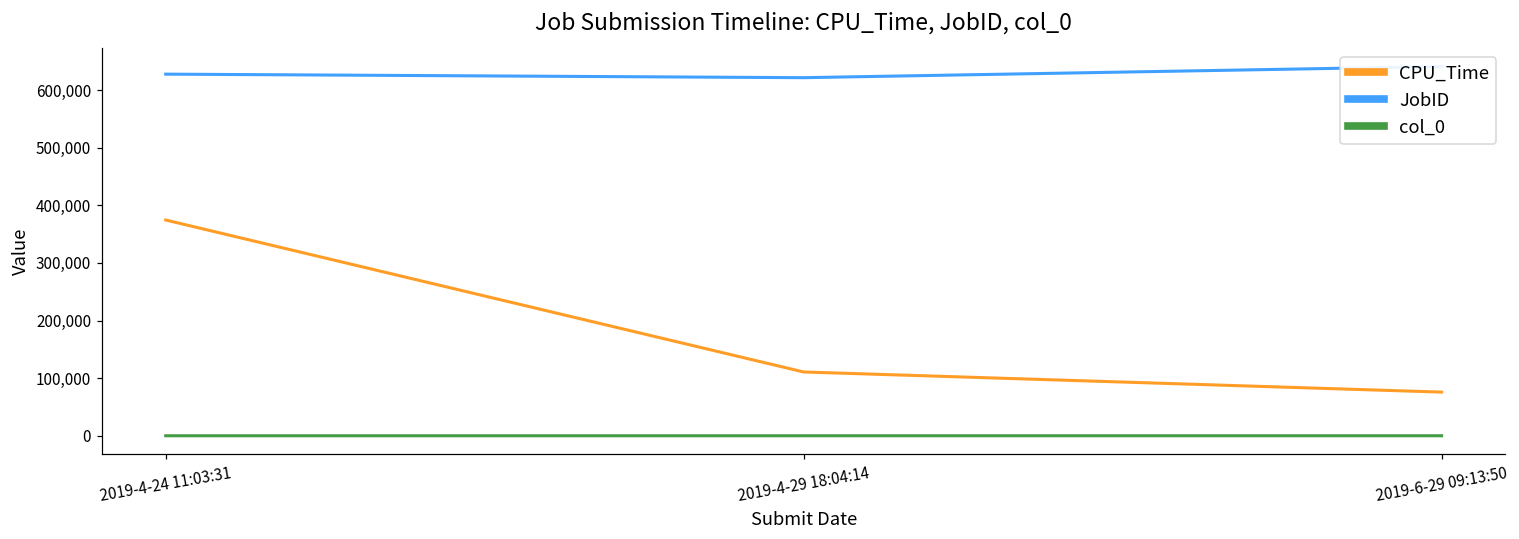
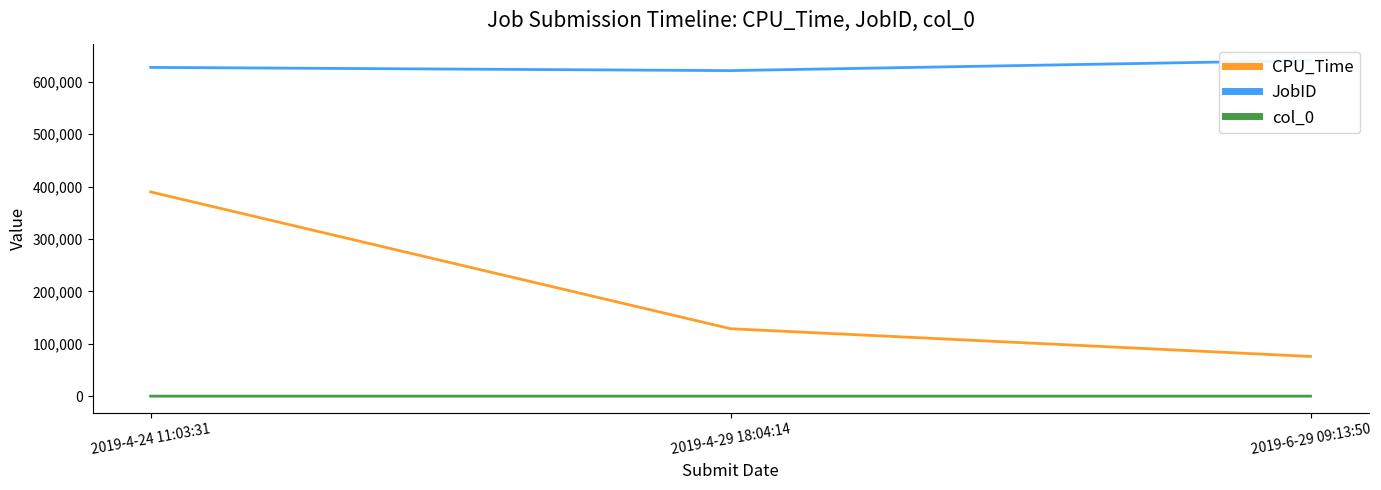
CPU_Time, 2019-4-24 11:03:31: 370,000 -> 390,000
CPU_Time, 2019-4-29 18:04:14: 110,000 -> 130,000
